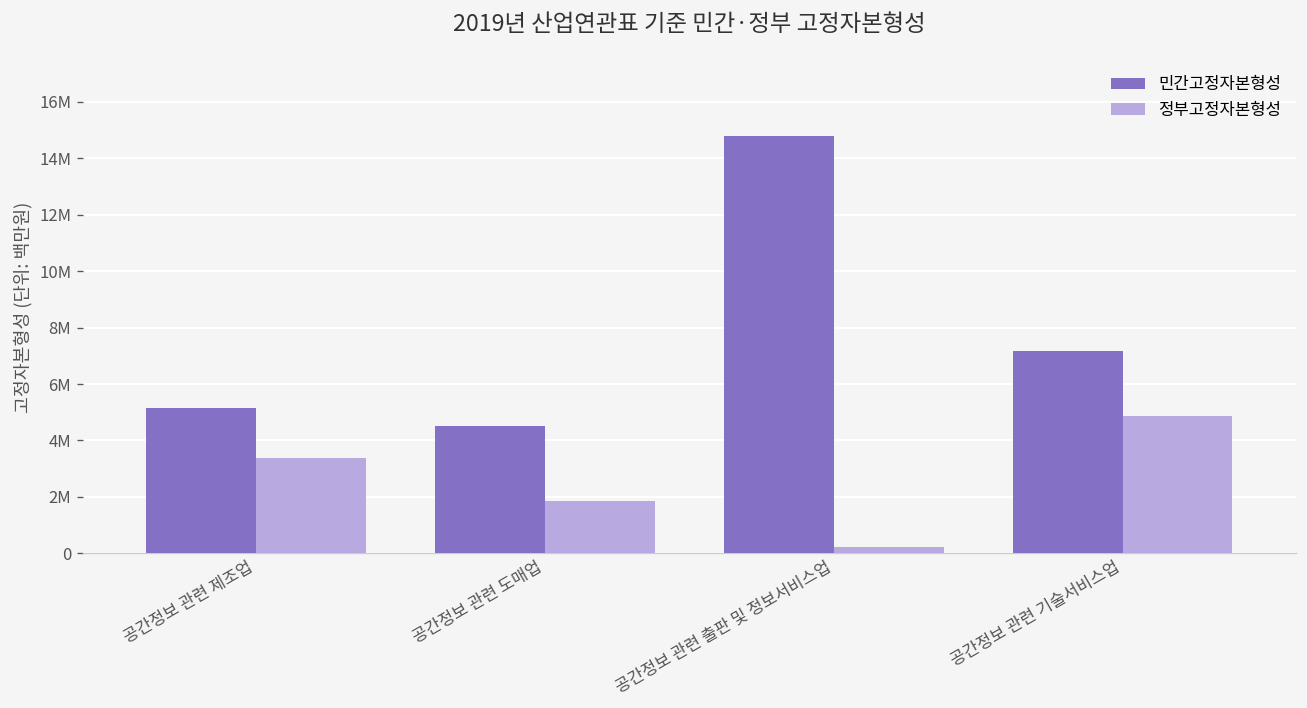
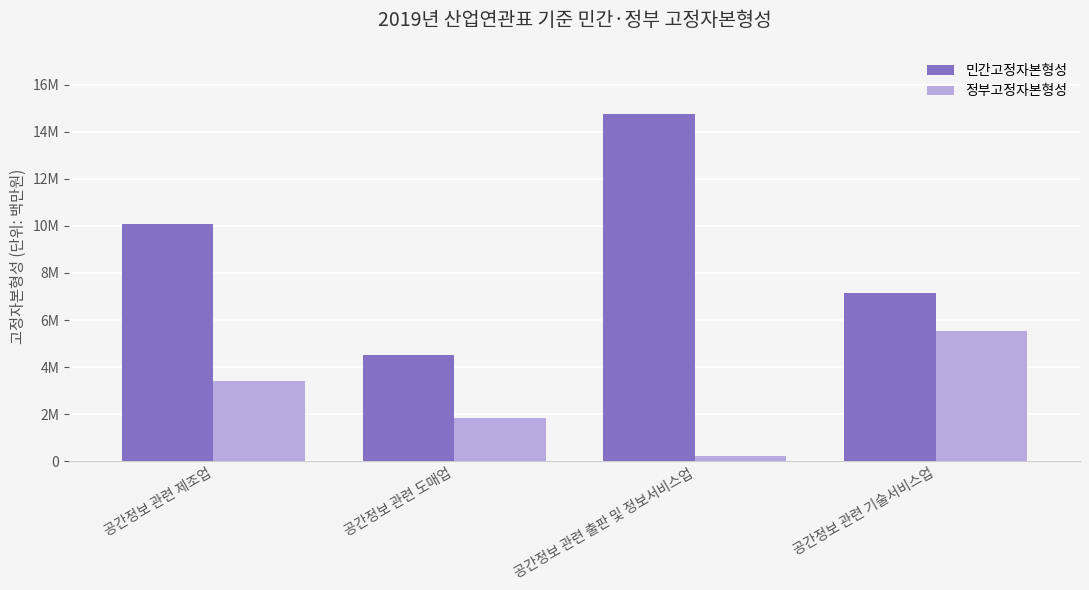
민간고정자본형성, 공간정보 관련 제조업: 5100000 -> 10100000
정부고정자본형성, 공간정보 관련 기술서비스업: 4900000 -> 5500000
